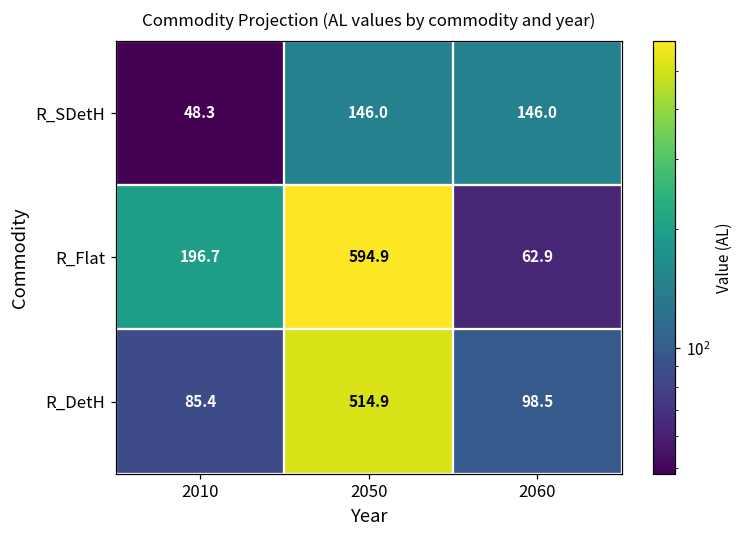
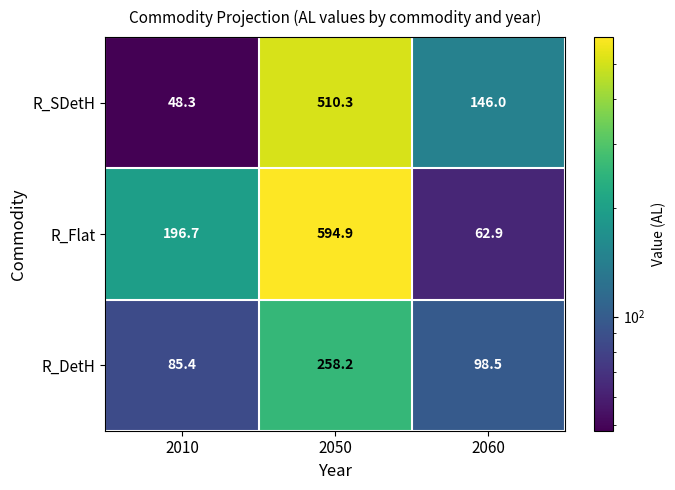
R_SDetH, 2050: 146.0 -> 510.3
R_DetH, 2050: 514.9 -> 258.2
